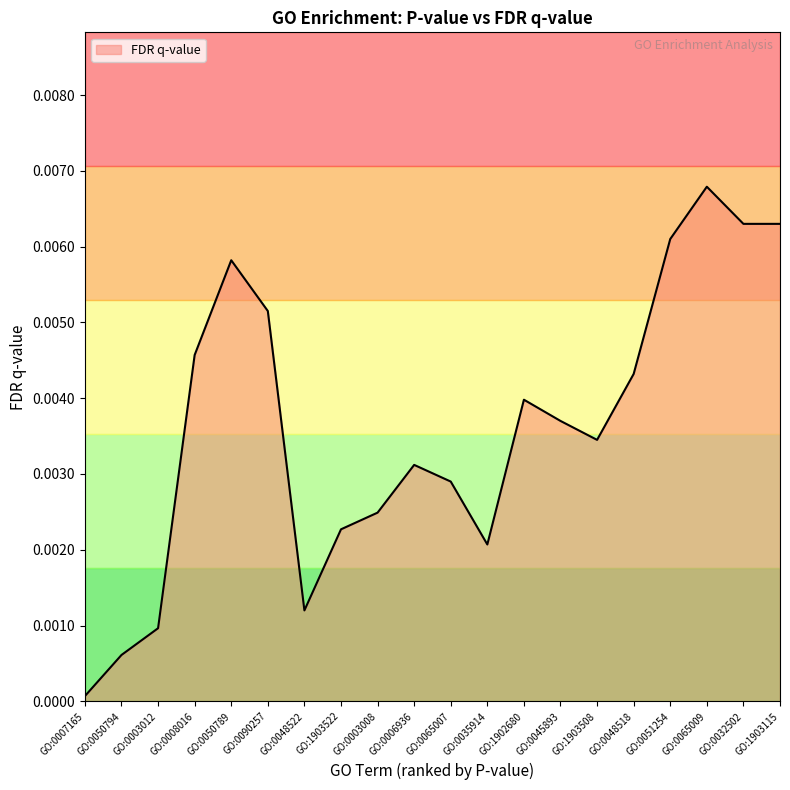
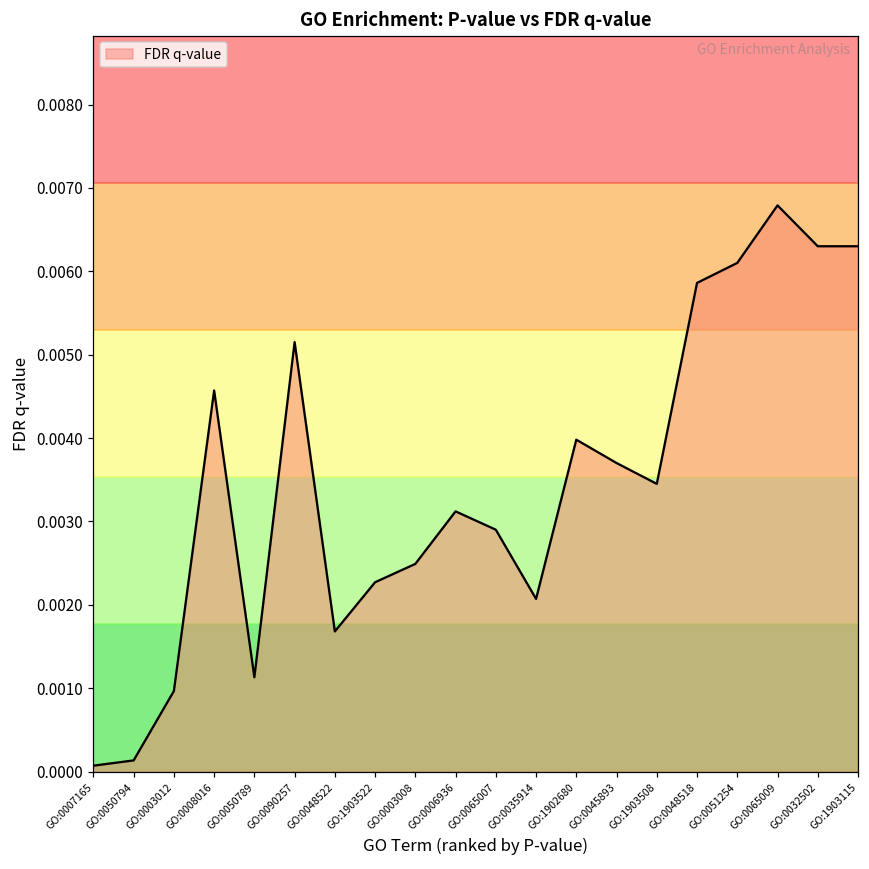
GO:0050794: 0.0006 -> 0.0001
GO:0050789: 0.0058 -> 0.0011
GO:0048522: 0.0012 -> 0.0017
GO:0048518: 0.0043 -> 0.0059
